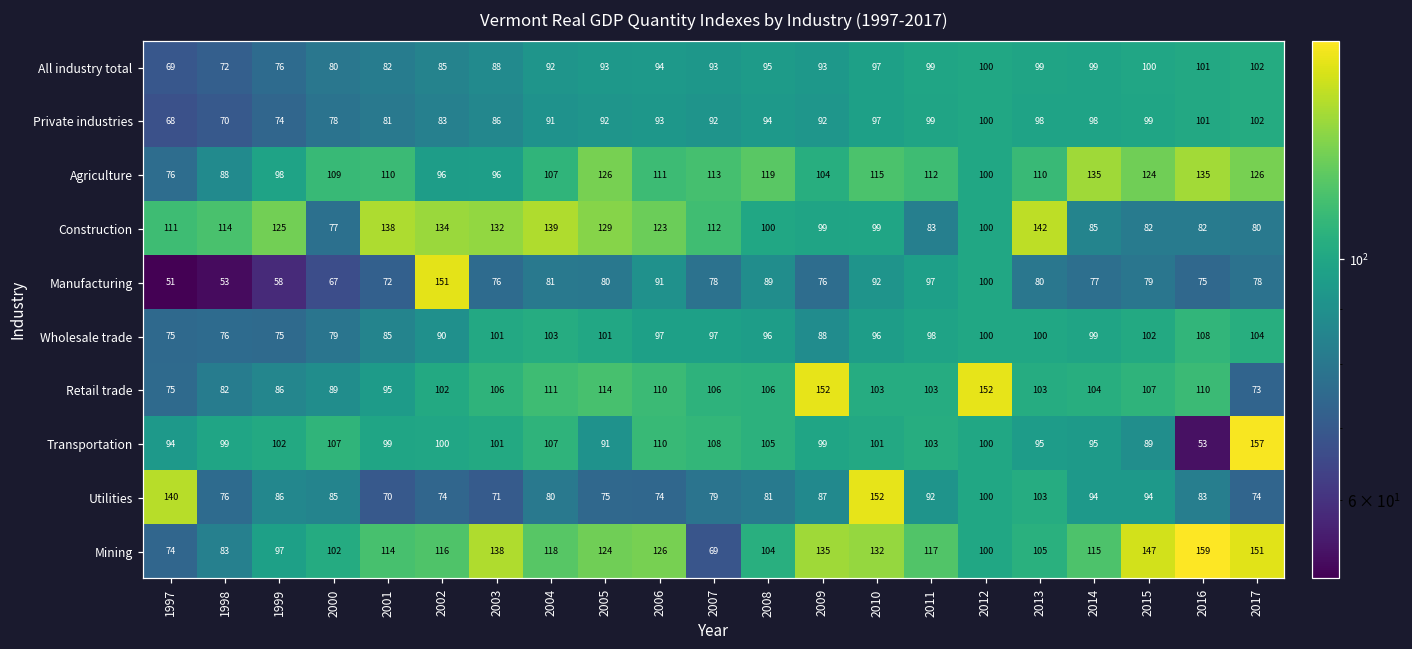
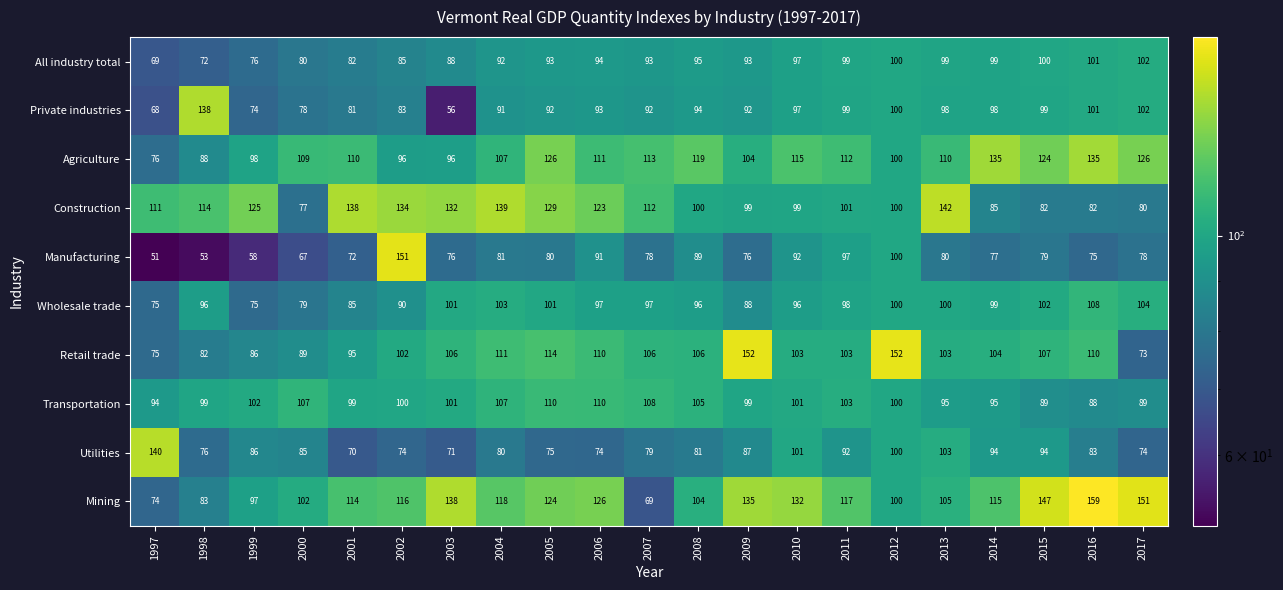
Private industries, 1998: 70 -> 138
Private industries, 2003: 86 -> 56
Construction, 2011: 83 -> 101
Wholesale trade, 1998: 76 -> 96
Transportation, 2005: 91 -> 110
Transportation, 2016: 53 -> 88
Transportation, 2017: 157 -> 89
Utilities, 2010: 152 -> 101
